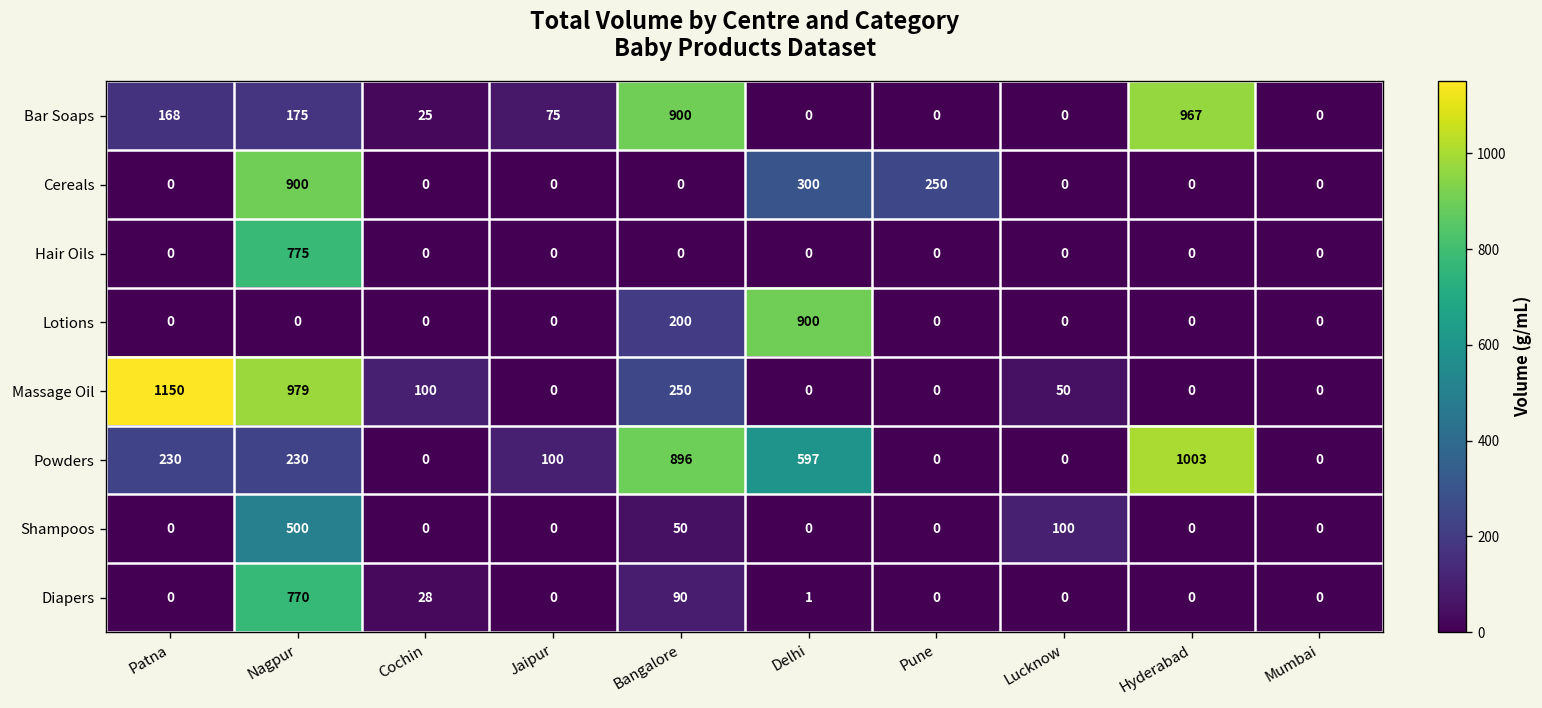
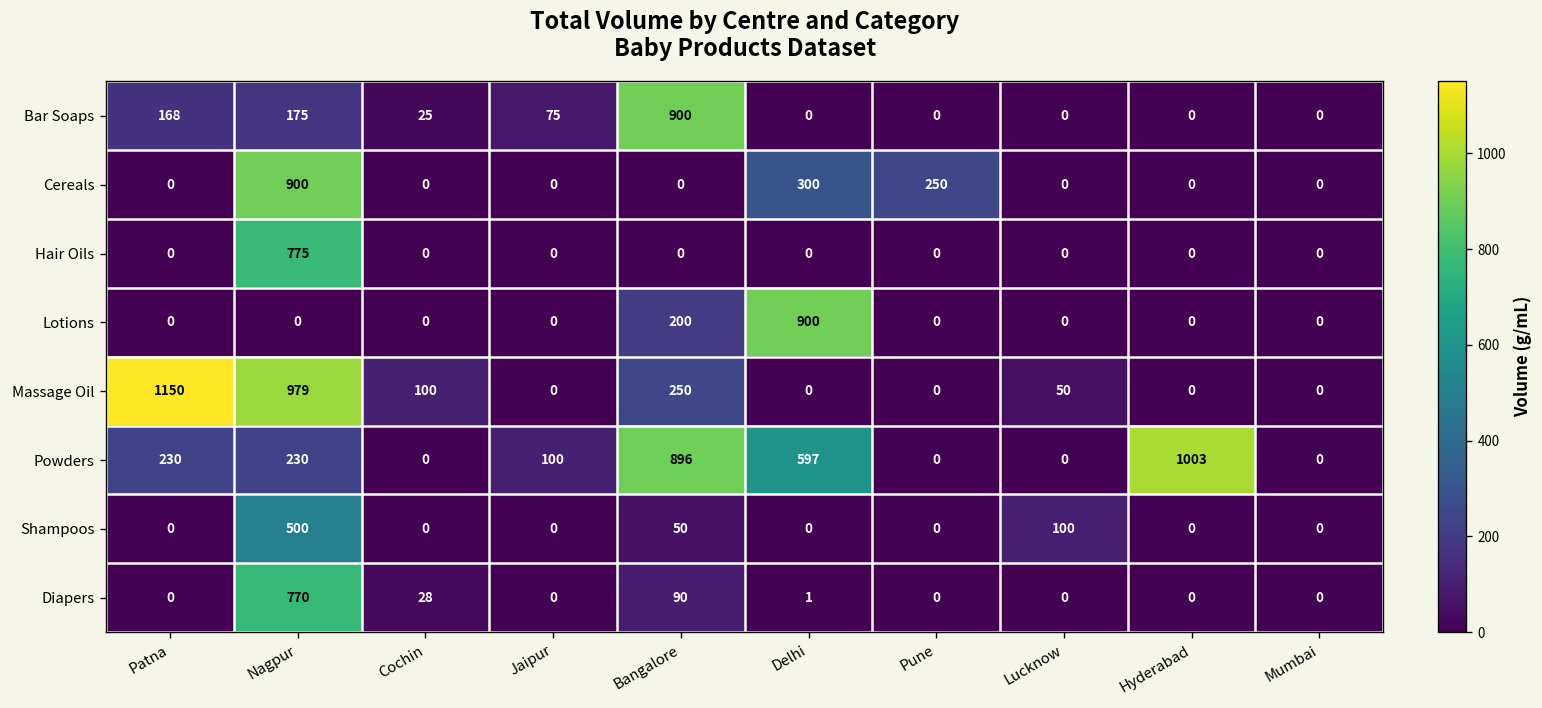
Bar Soaps, Hyderabad: 967 -> 0
